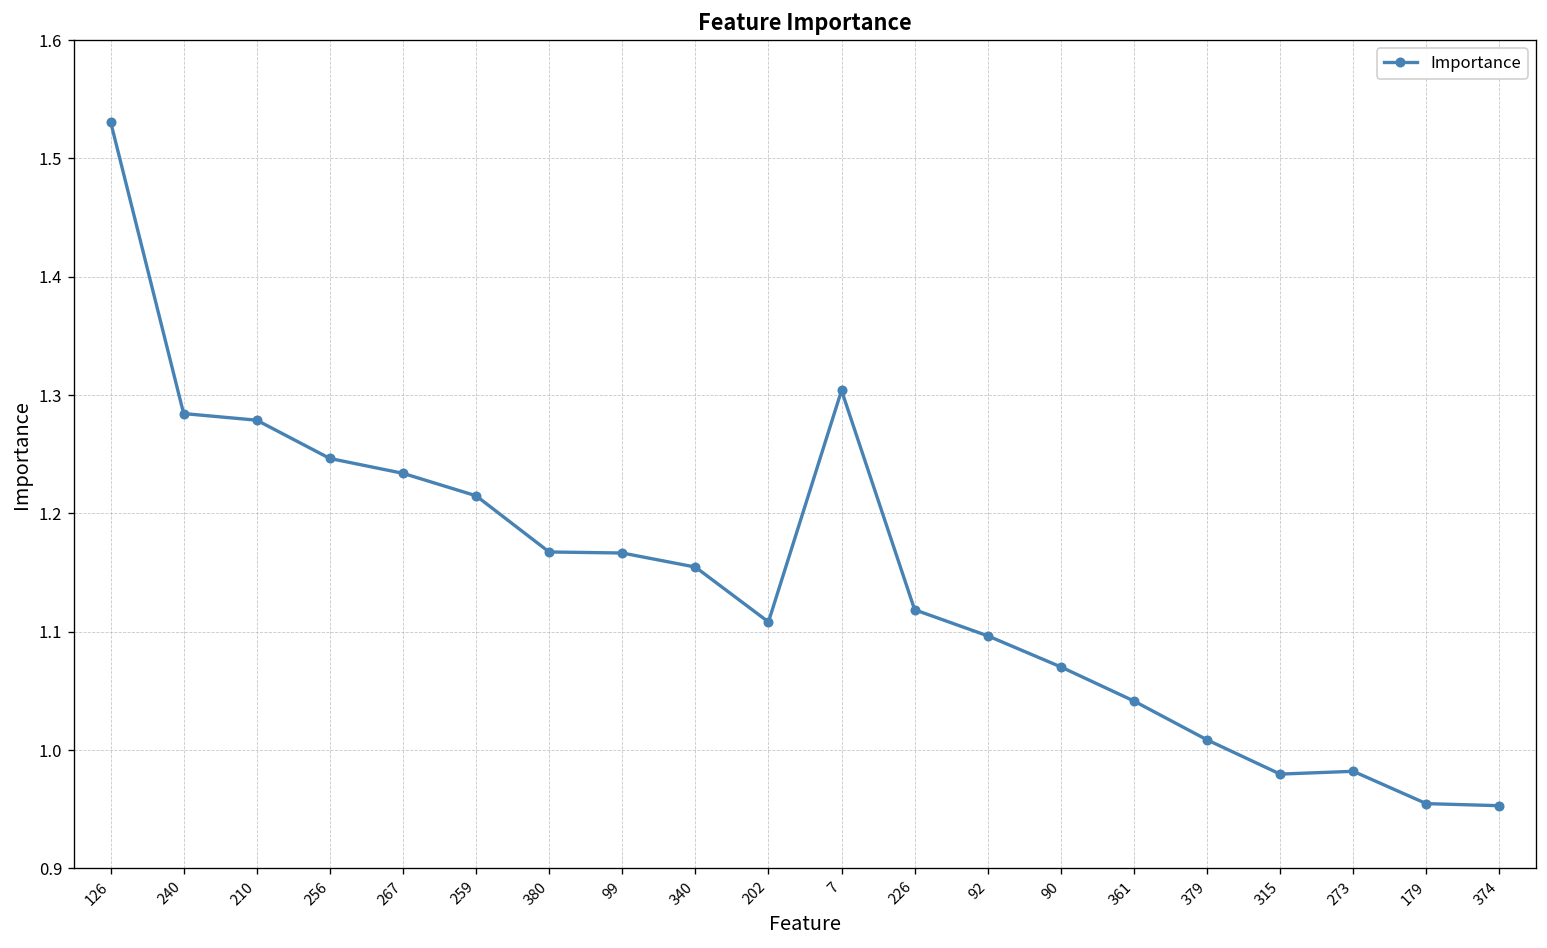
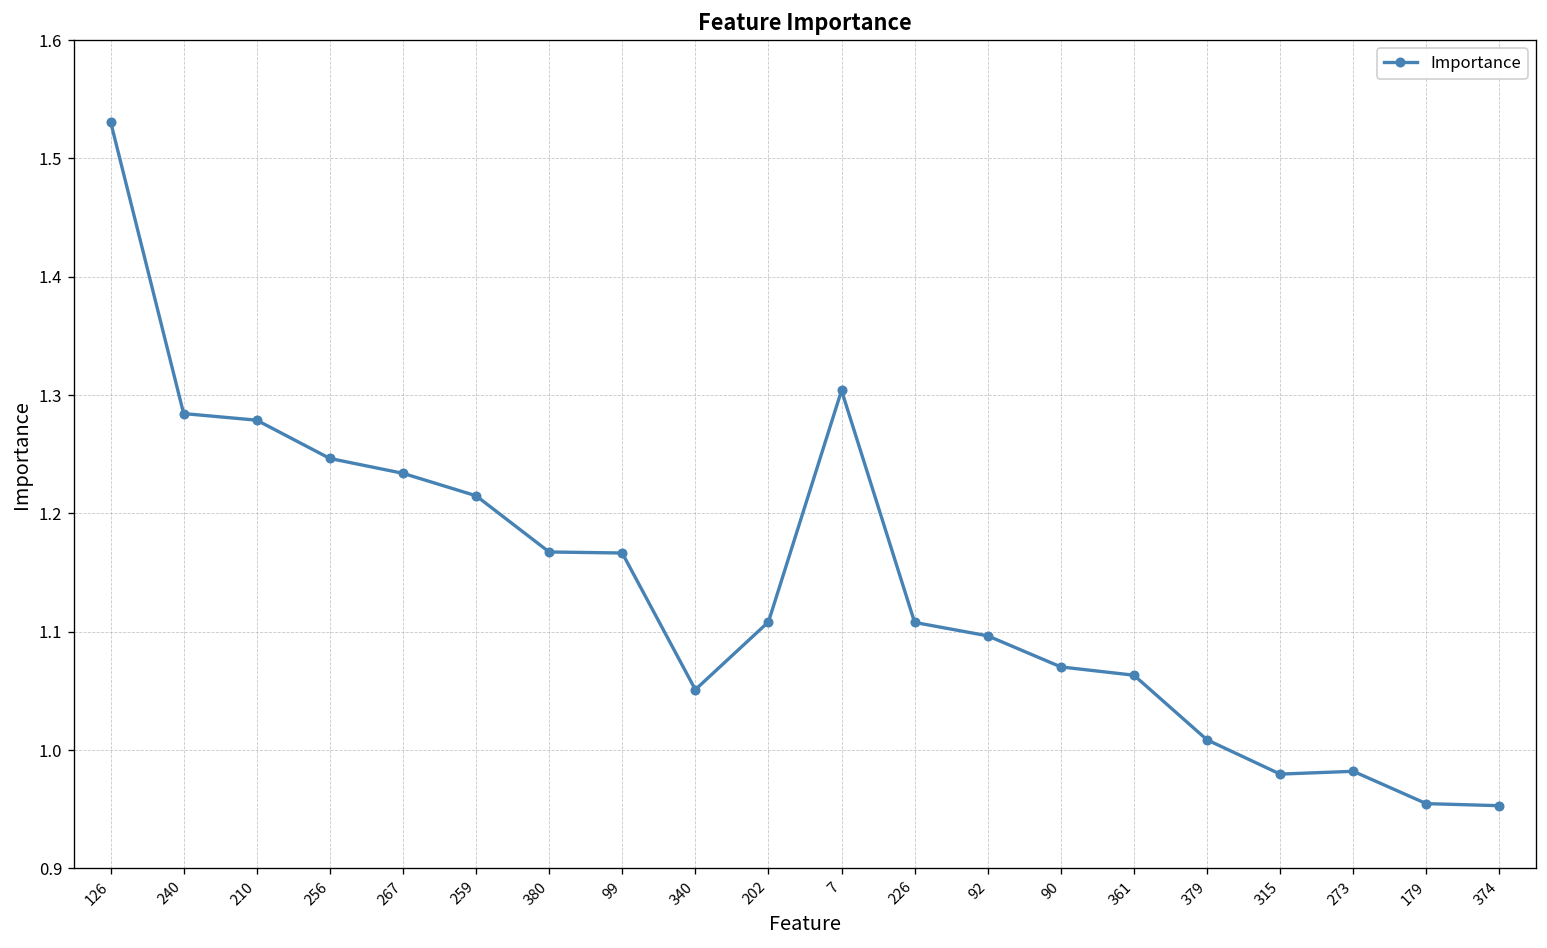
340: 1.15 -> 1.05
226: 1.12 -> 1.11
361: 1.04 -> 1.06
